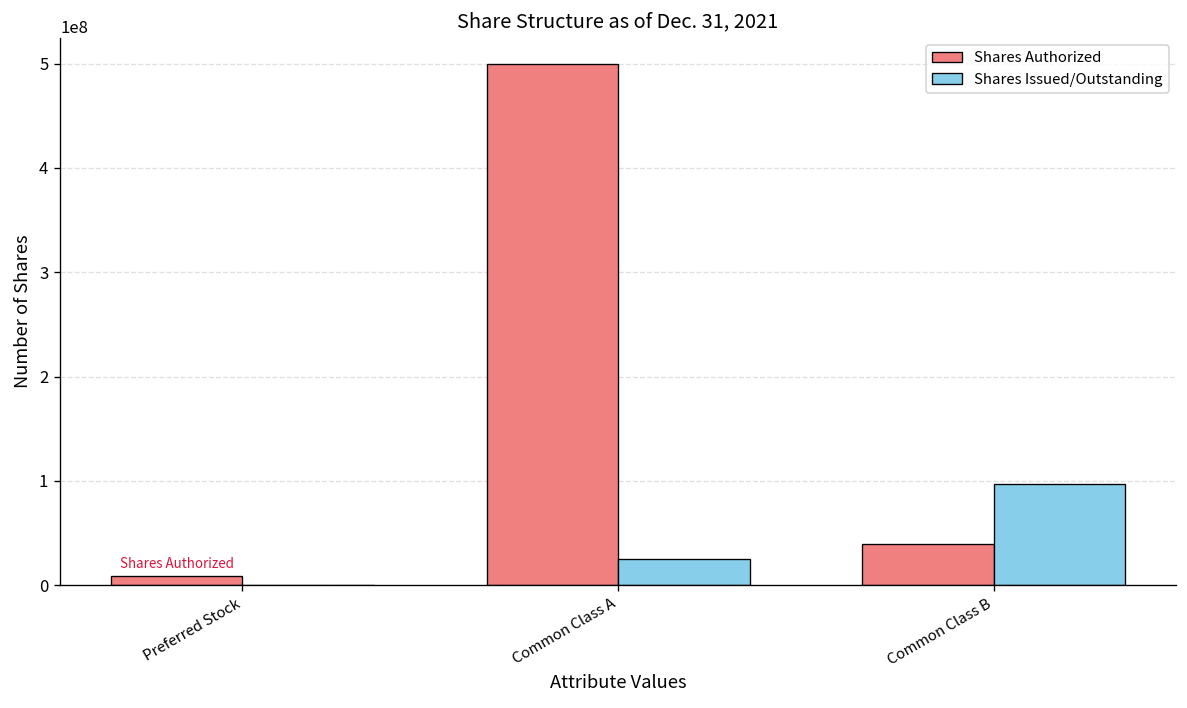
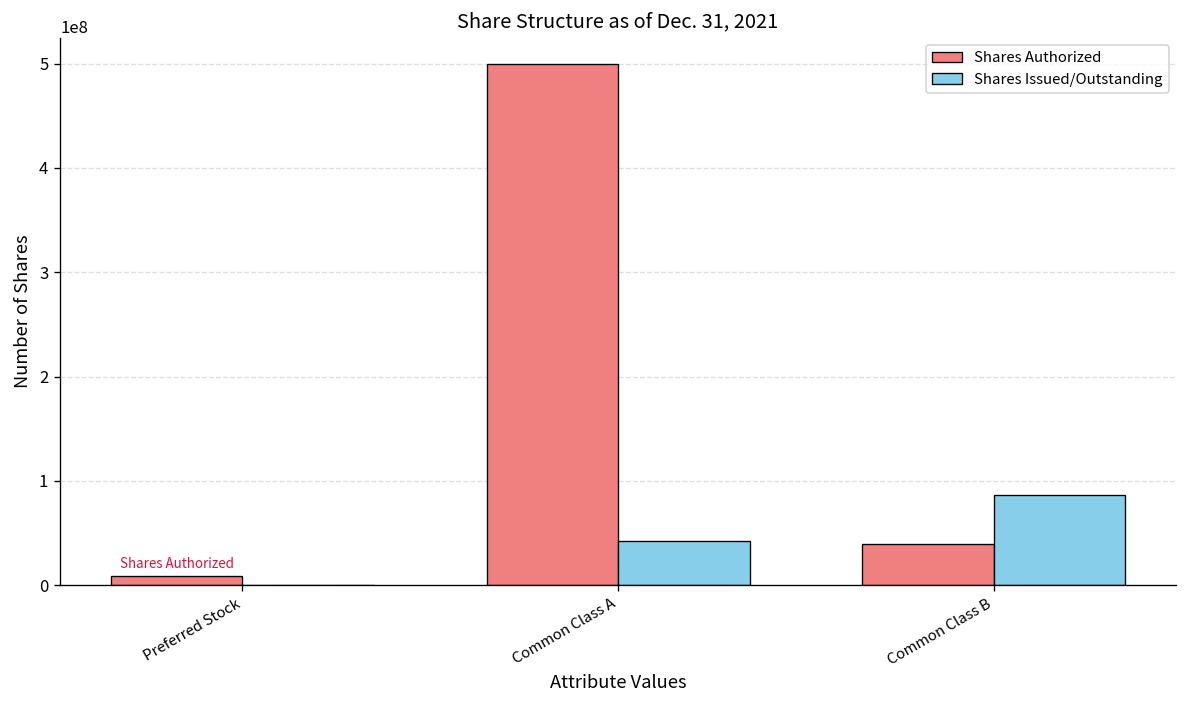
Shares Issued/Outstanding, Common Class A: 30000000 -> 40000000
Shares Issued/Outstanding, Common Class B: 100000000 -> 90000000
